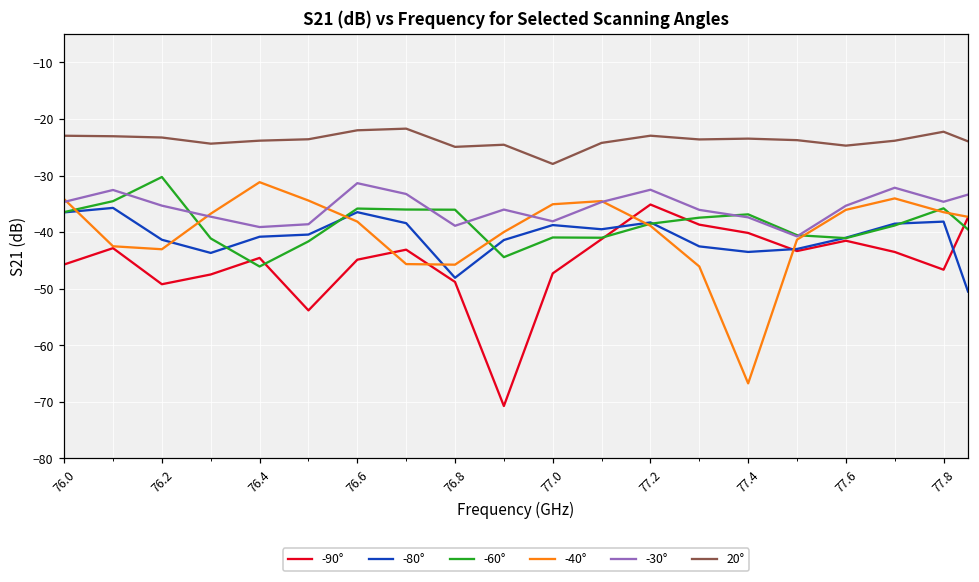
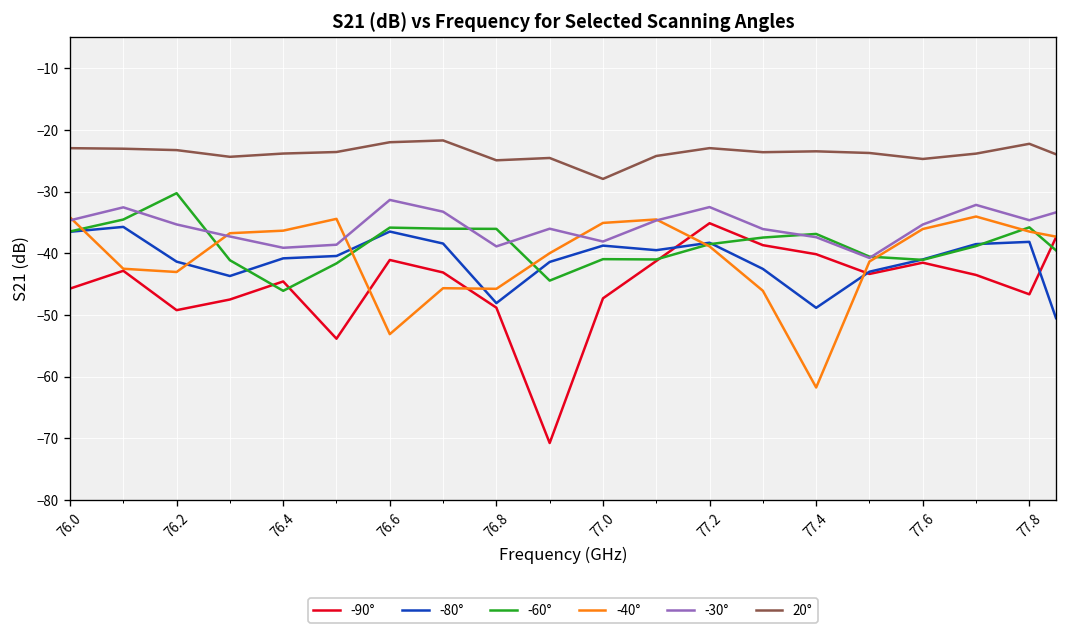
-40°, 76.4: -31 -> -36
-90°, 76.6: -45 -> -41
-40°, 76.6: -38 -> -53
-80°, 77.4: -44 -> -49
-40°, 77.4: -67 -> -62
